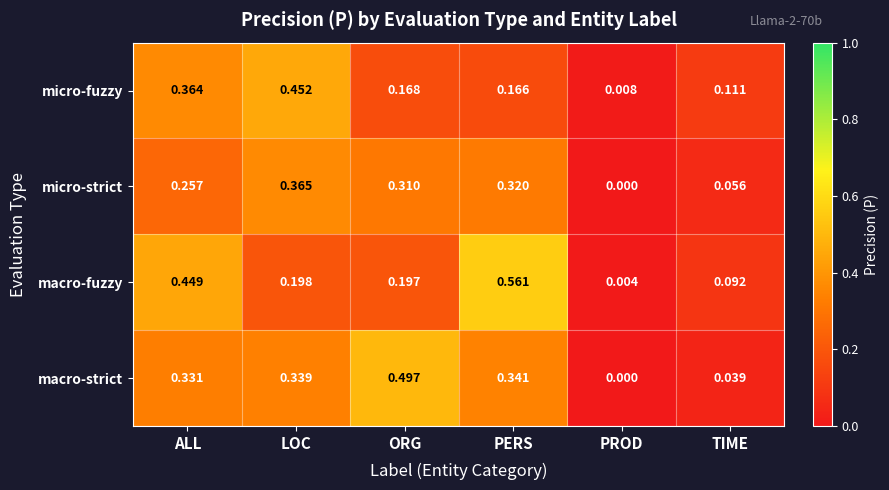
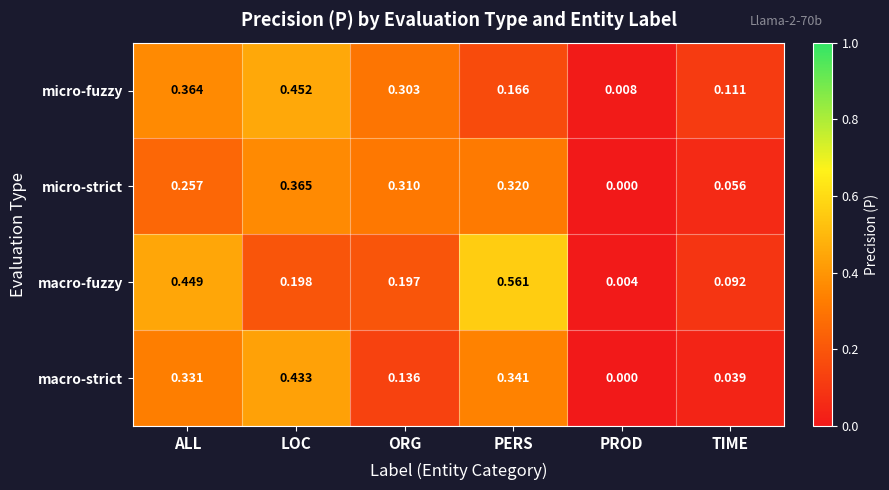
micro-fuzzy, ORG: 0.168 -> 0.303
macro-strict, LOC: 0.339 -> 0.433
macro-strict, ORG: 0.497 -> 0.136
